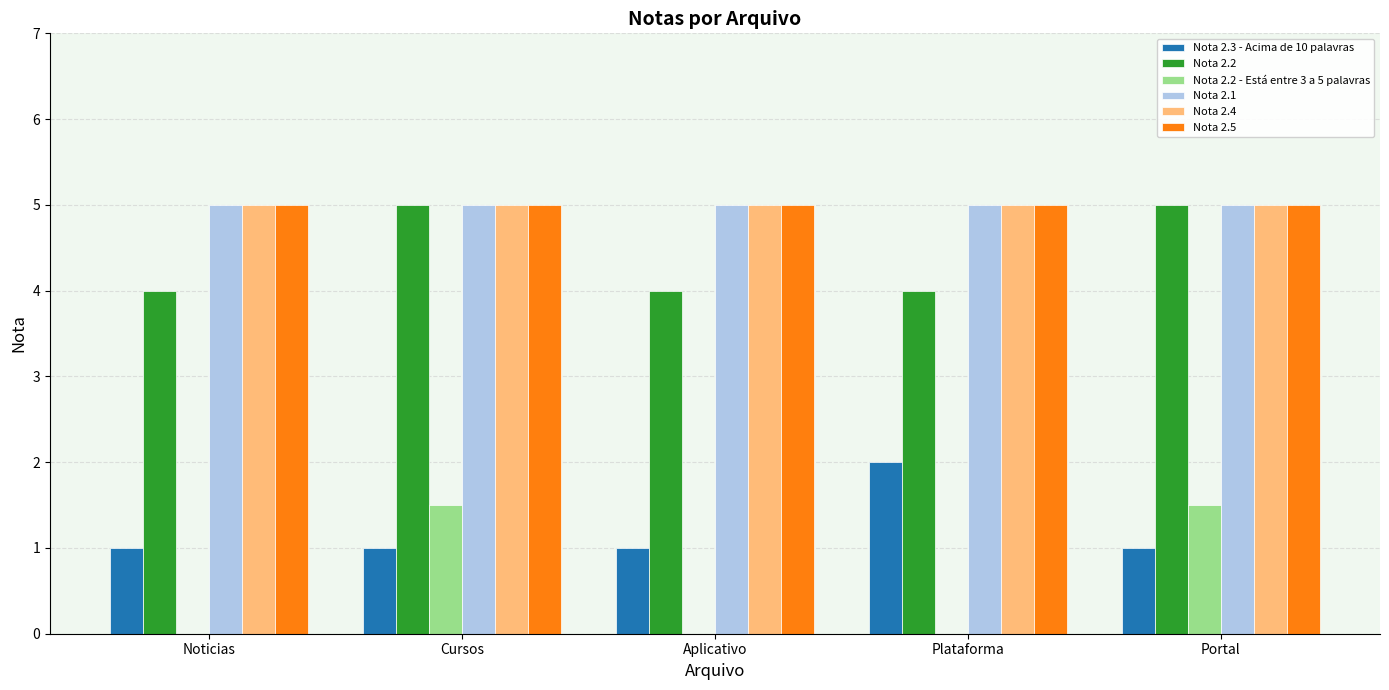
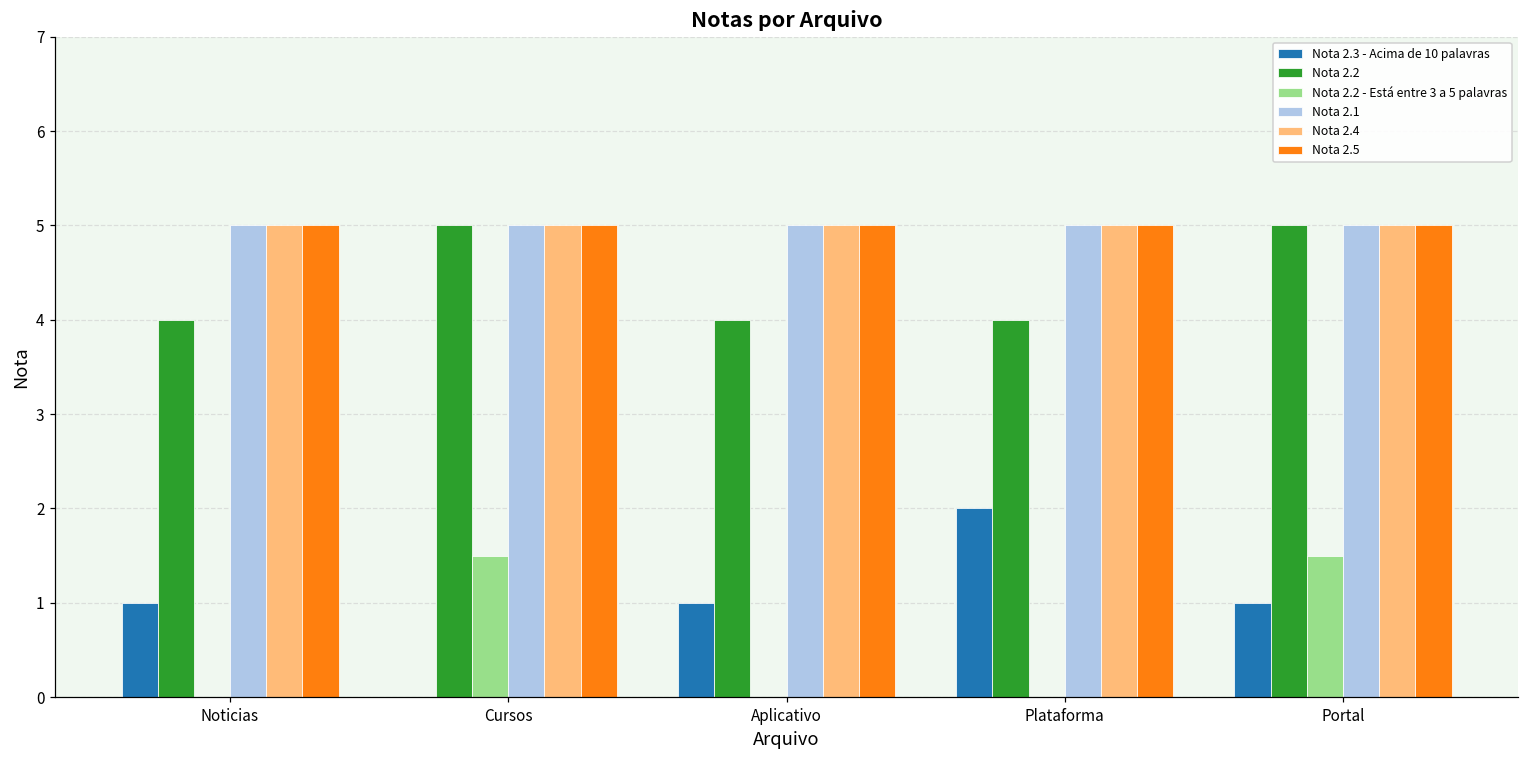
Nota 2.3 - Acima de 10 palavras, Cursos: 1 -> 0
